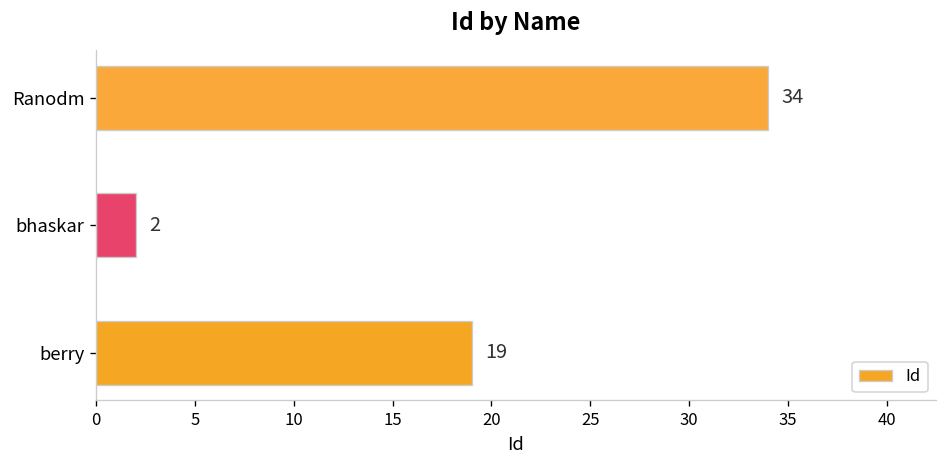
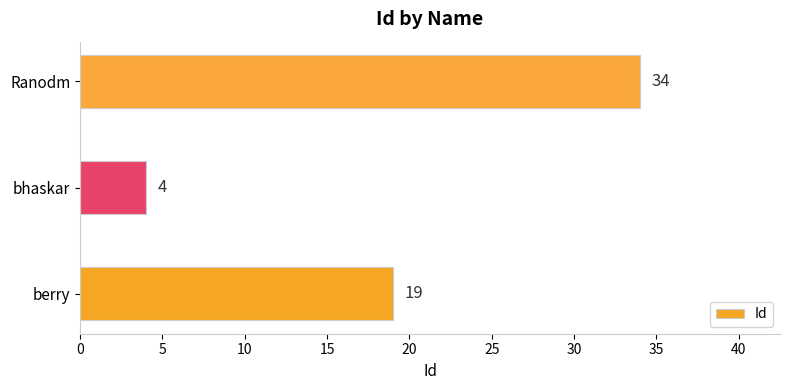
bhaskar: 2 -> 4
